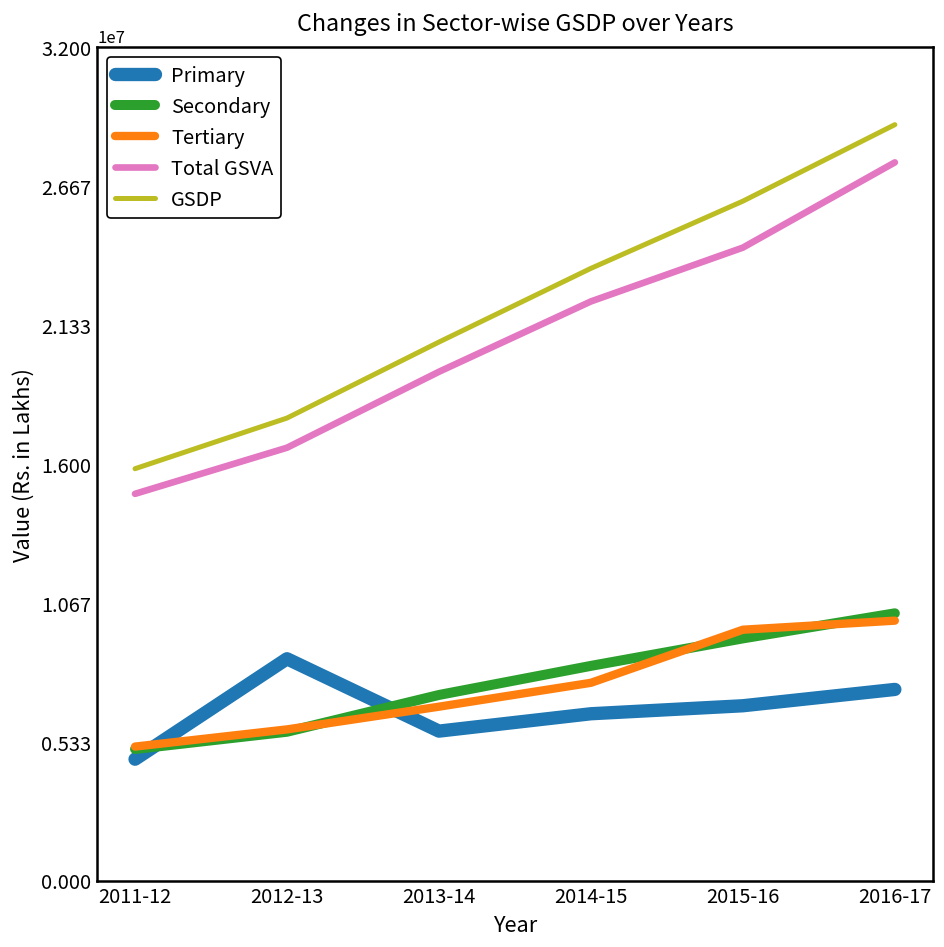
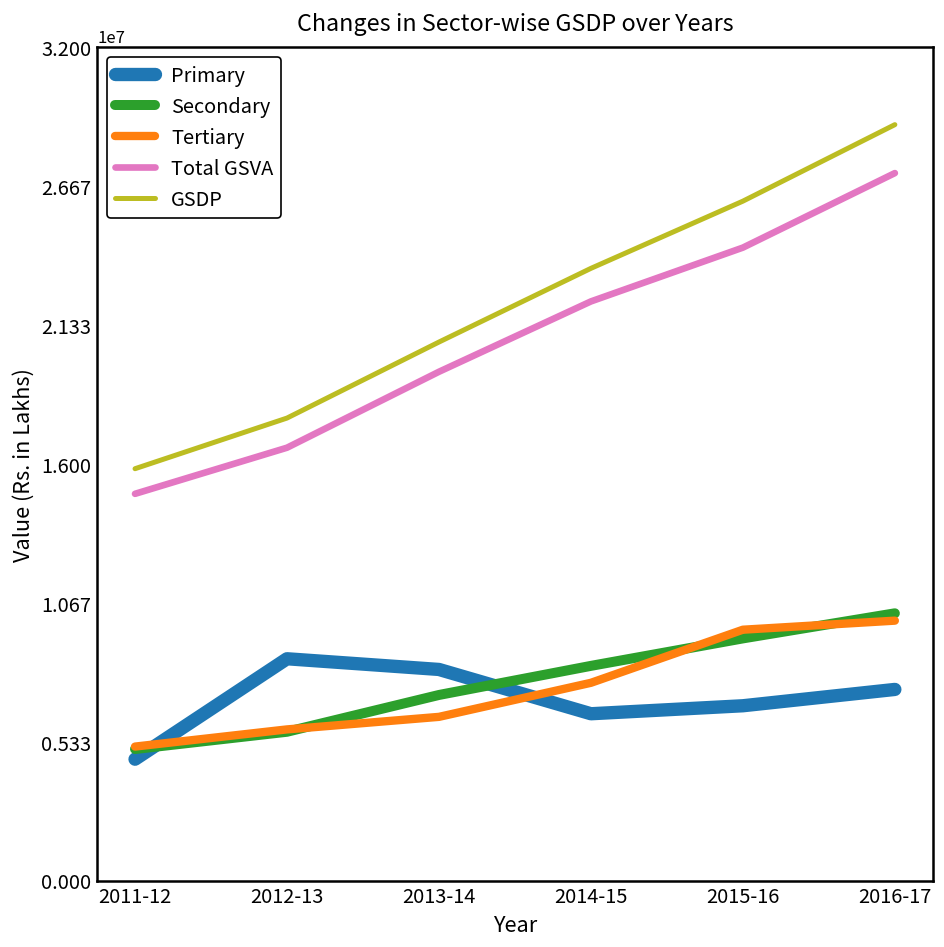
Primary, 2013-14: 5700000 -> 8100000
Tertiary, 2013-14: 6700000 -> 6300000
Total GSVA, 2016-17: 27600000 -> 27200000
